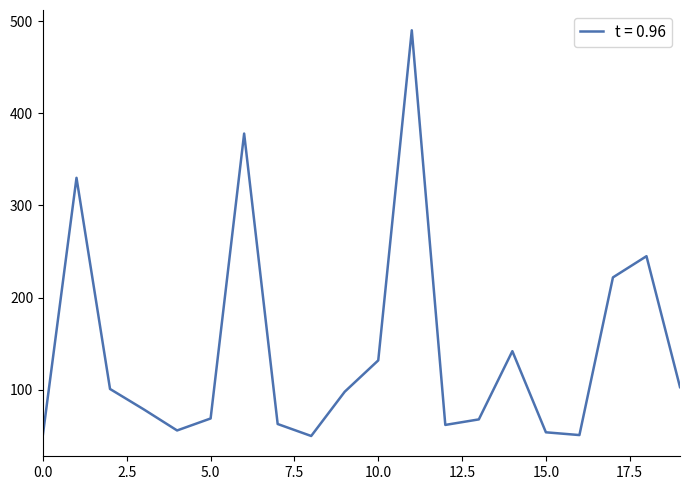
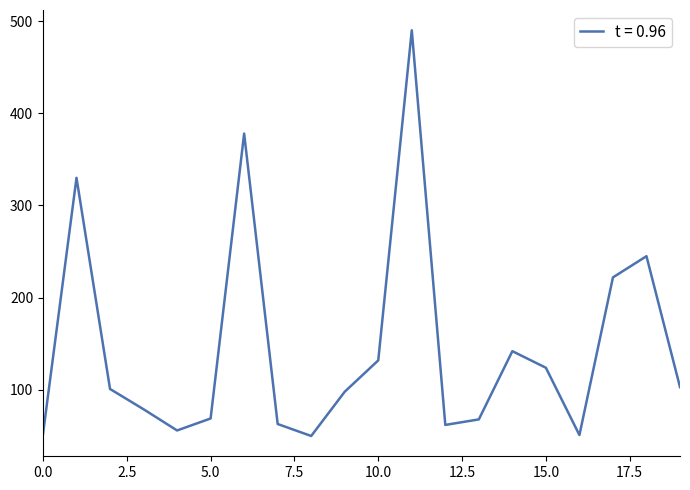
15.0: 50 -> 120
